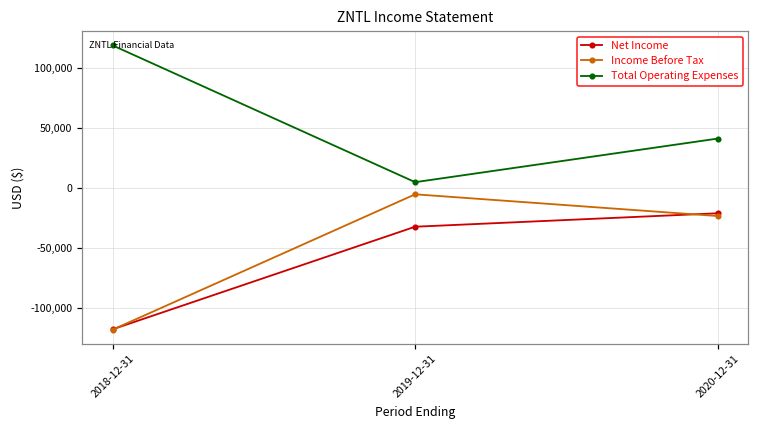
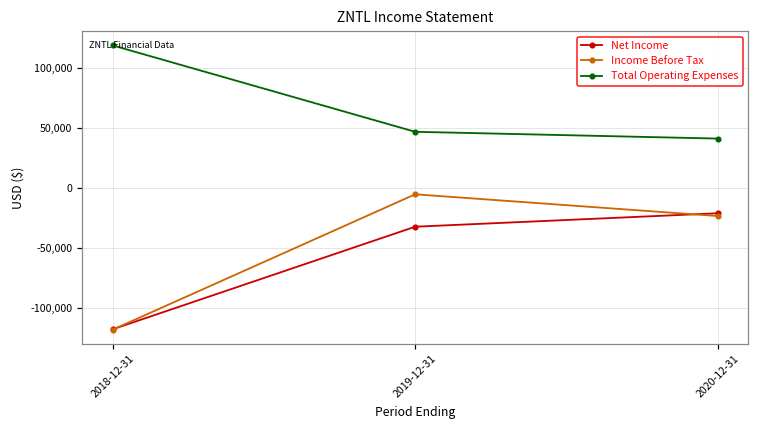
Total Operating Expenses, 2019-12-31: 5,000 -> 47,000
